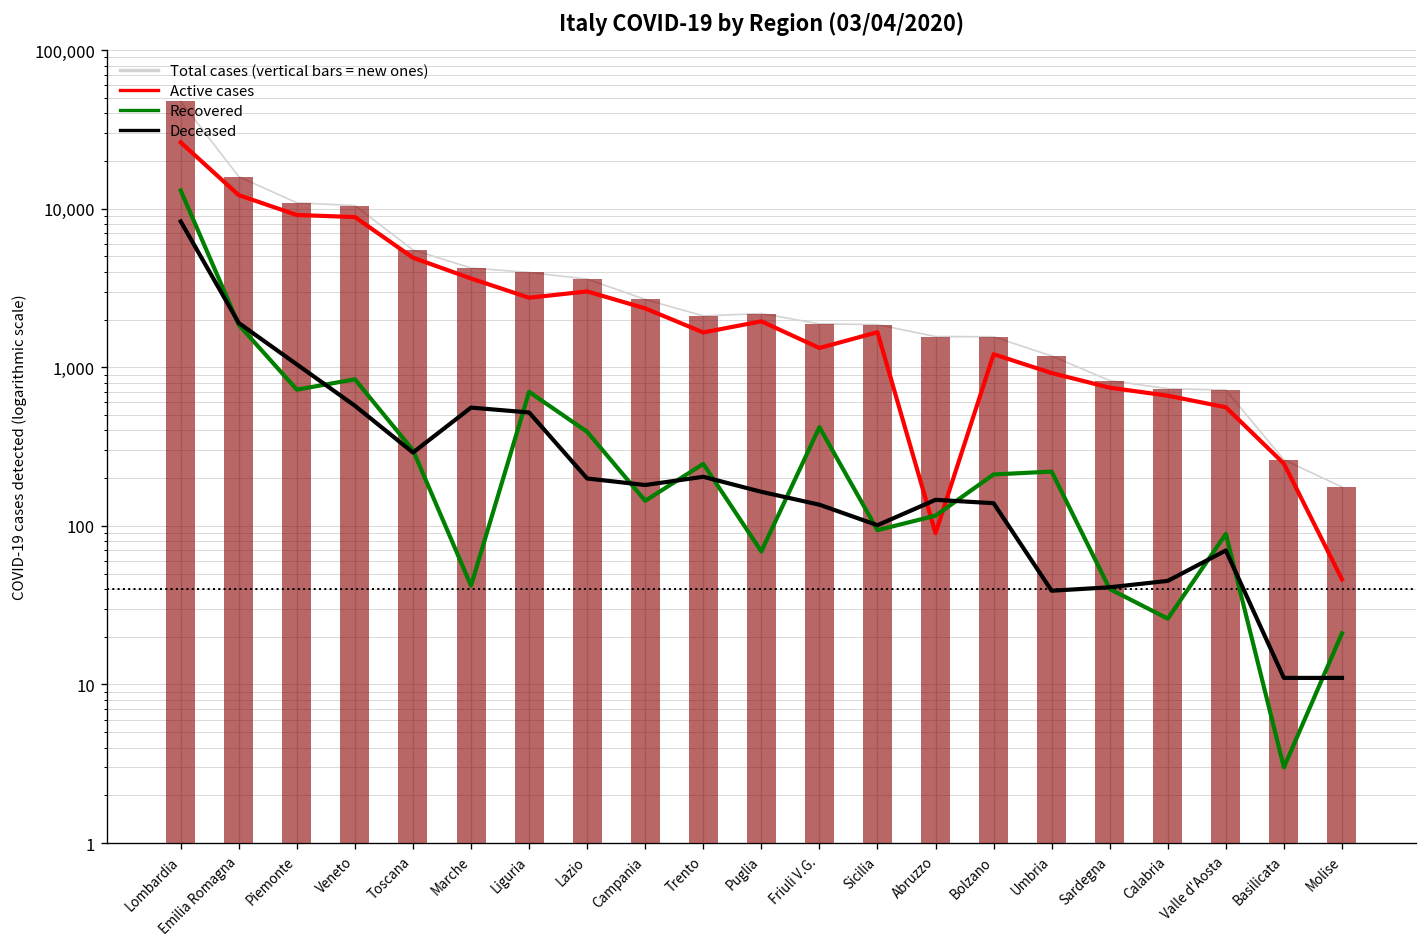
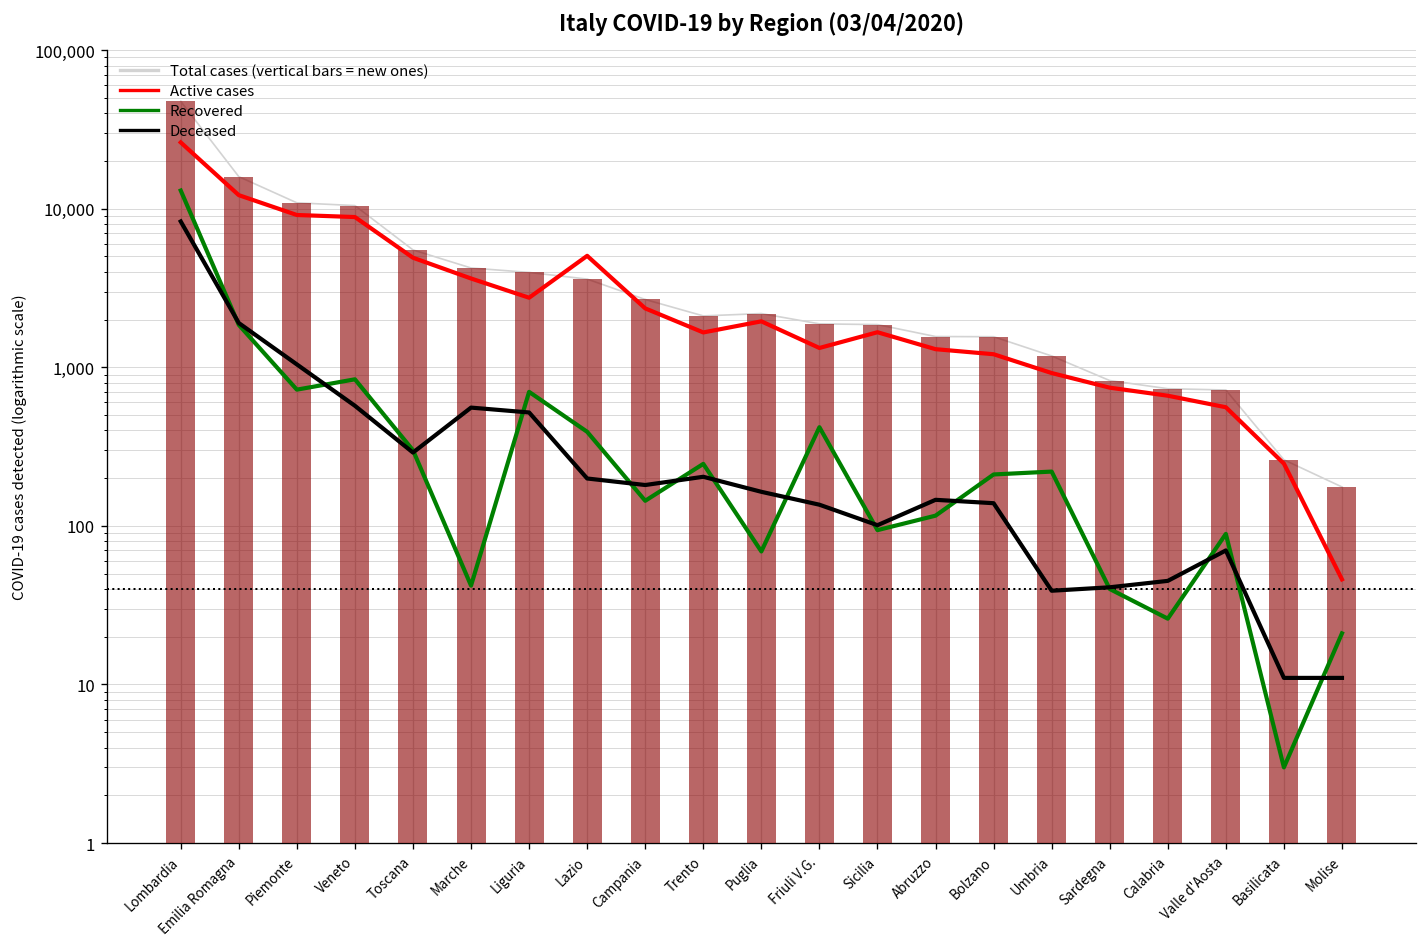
Active cases, Lazio: 3,000 -> 5,000
Active cases, Abruzzo: 90 -> 1,300
